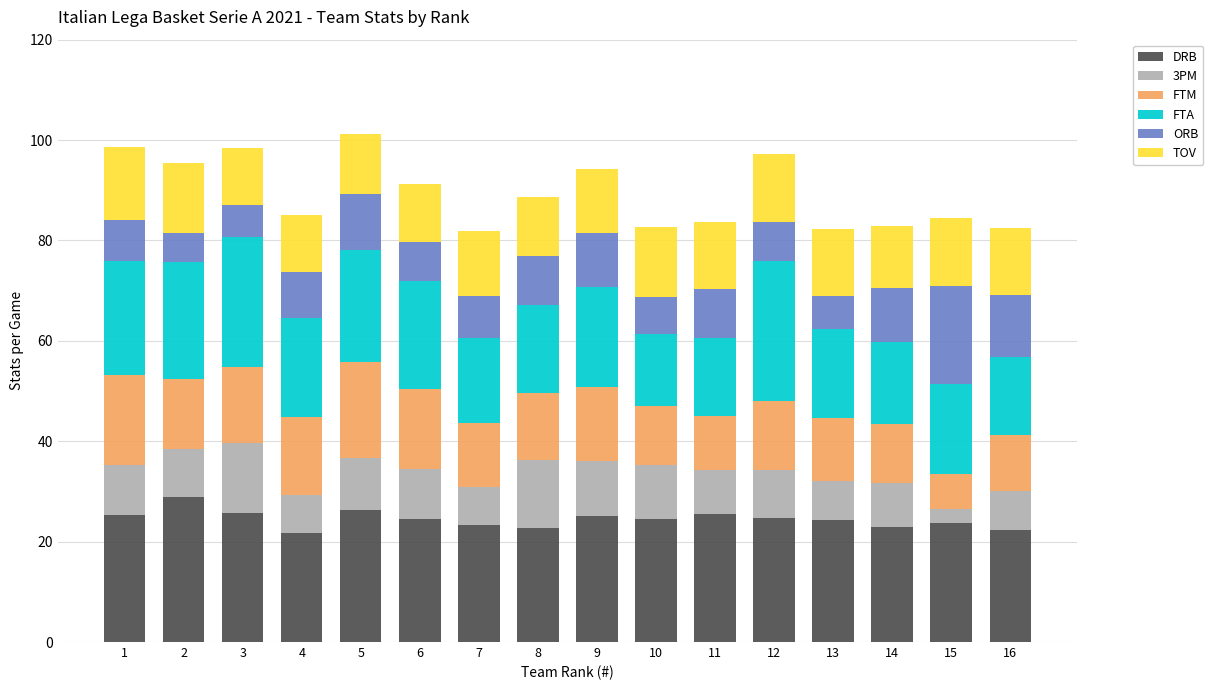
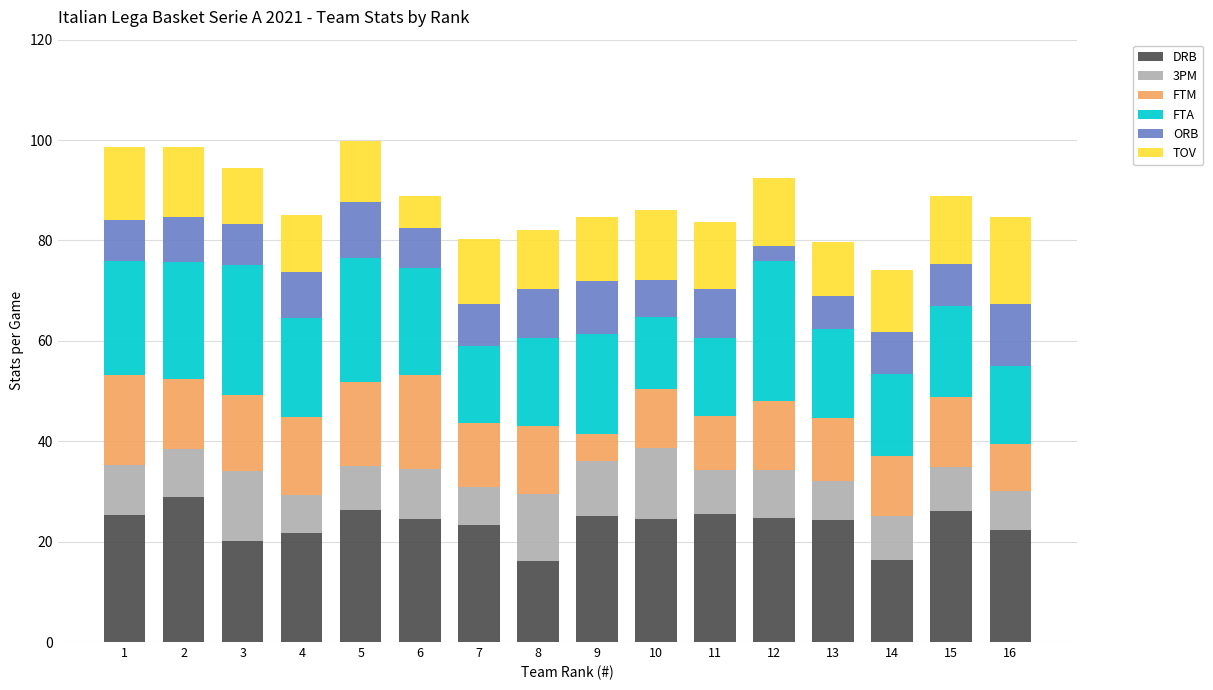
ORB, 2: 6 -> 9
DRB, 3: 26 -> 20
ORB, 3: 6 -> 8
3PM, 5: 10 -> 9
FTM, 5: 19 -> 17
FTA, 5: 22 -> 25
FTM, 6: 16 -> 19
TOV, 6: 12 -> 7
FTA, 7: 17 -> 15
DRB, 8: 23 -> 16
FTM, 9: 15 -> 5
3PM, 10: 11 -> 14
ORB, 12: 8 -> 3
TOV, 13: 13 -> 11
DRB, 14: 23 -> 16
ORB, 14: 11 -> 9
DRB, 15: 24 -> 26
3PM, 15: 3 -> 9
FTM, 15: 7 -> 14
ORB, 15: 20 -> 8
FTM, 16: 11 -> 9
TOV, 16: 13 -> 17
